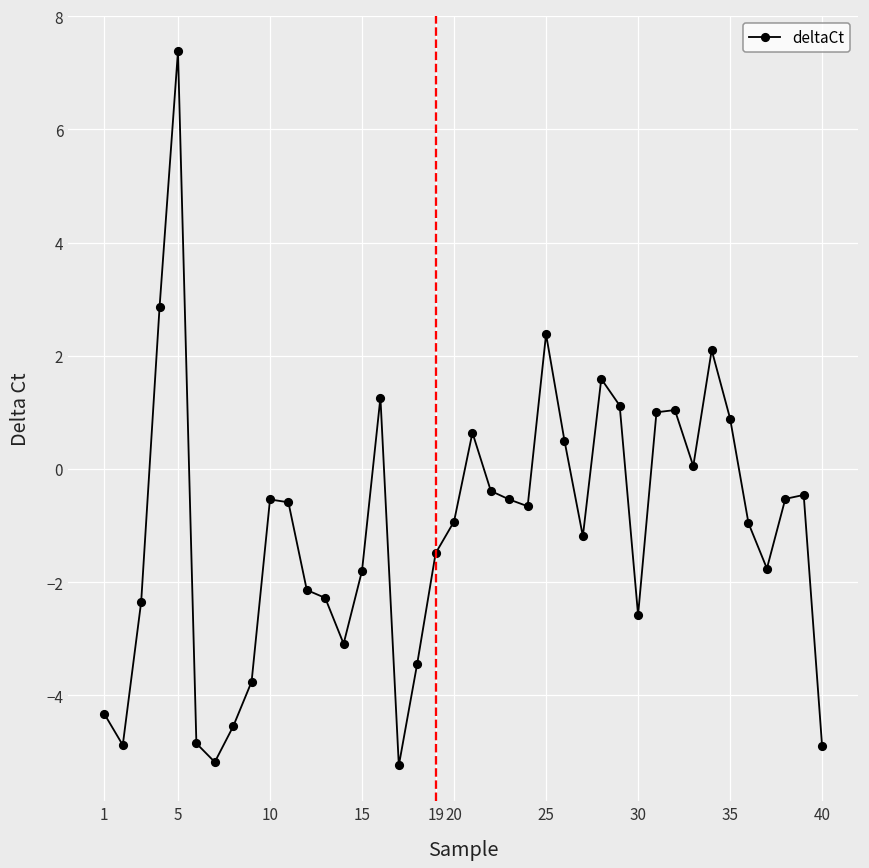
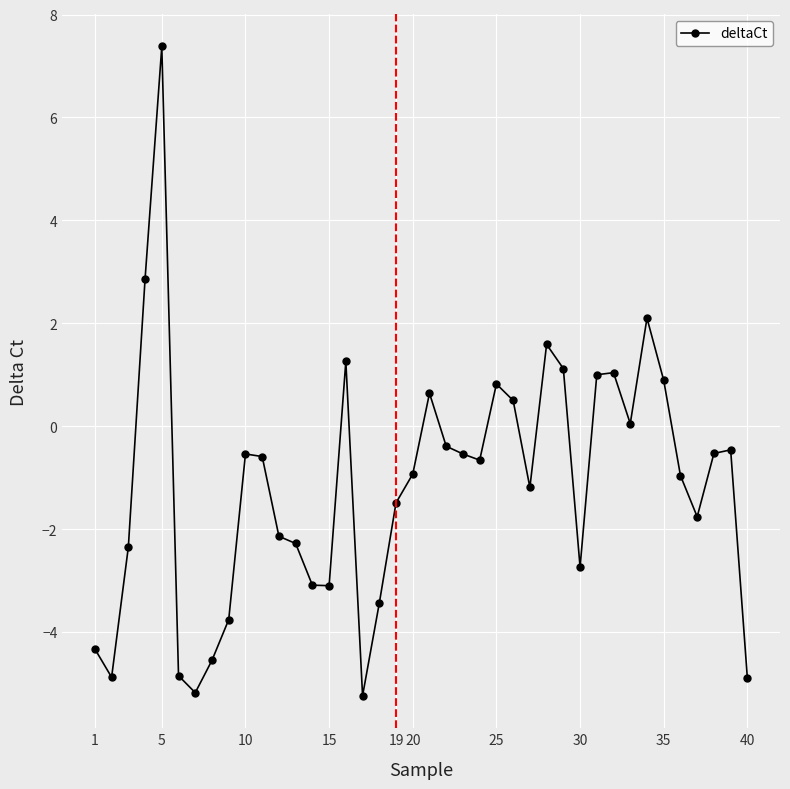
15: -1.8 -> -3.1
25: 2.4 -> 0.8
30: -2.6 -> -2.7
